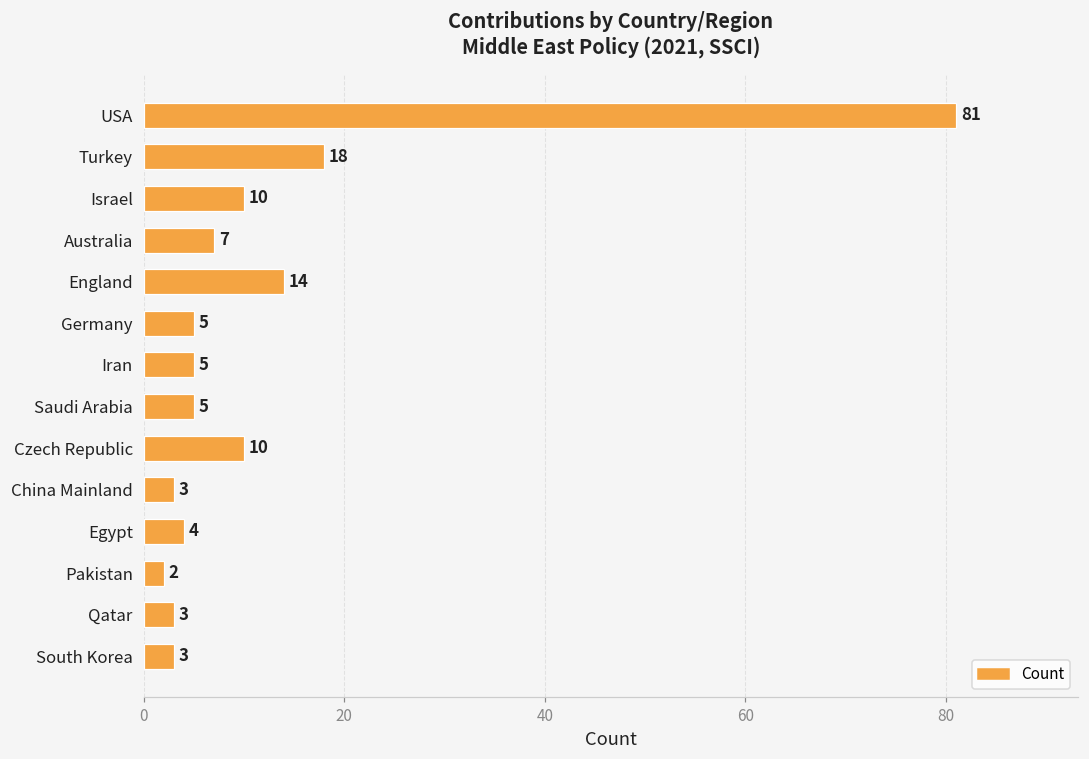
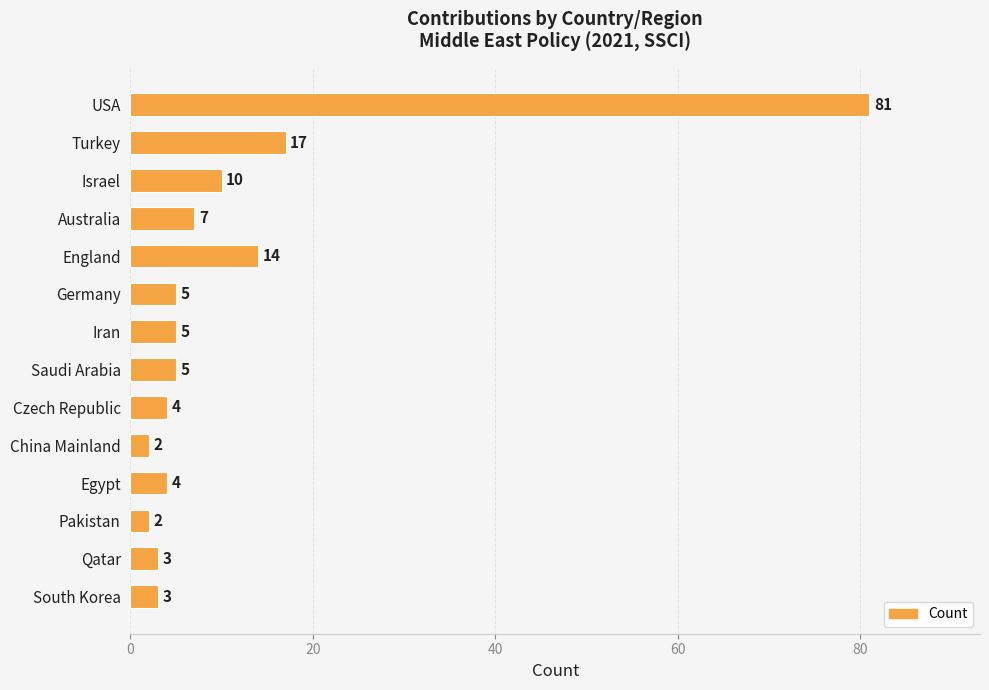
Turkey: 18 -> 17
Czech Republic: 10 -> 4
China Mainland: 3 -> 2
